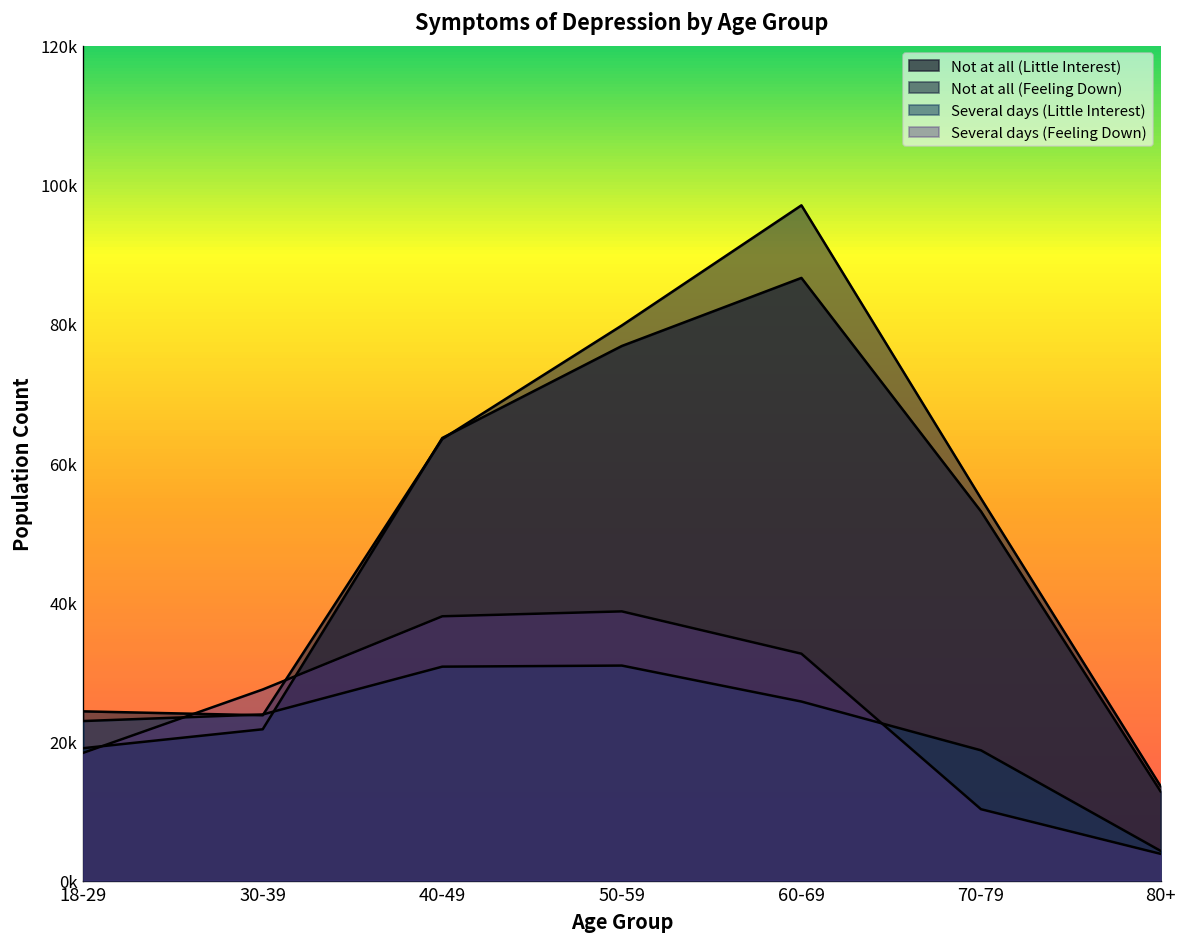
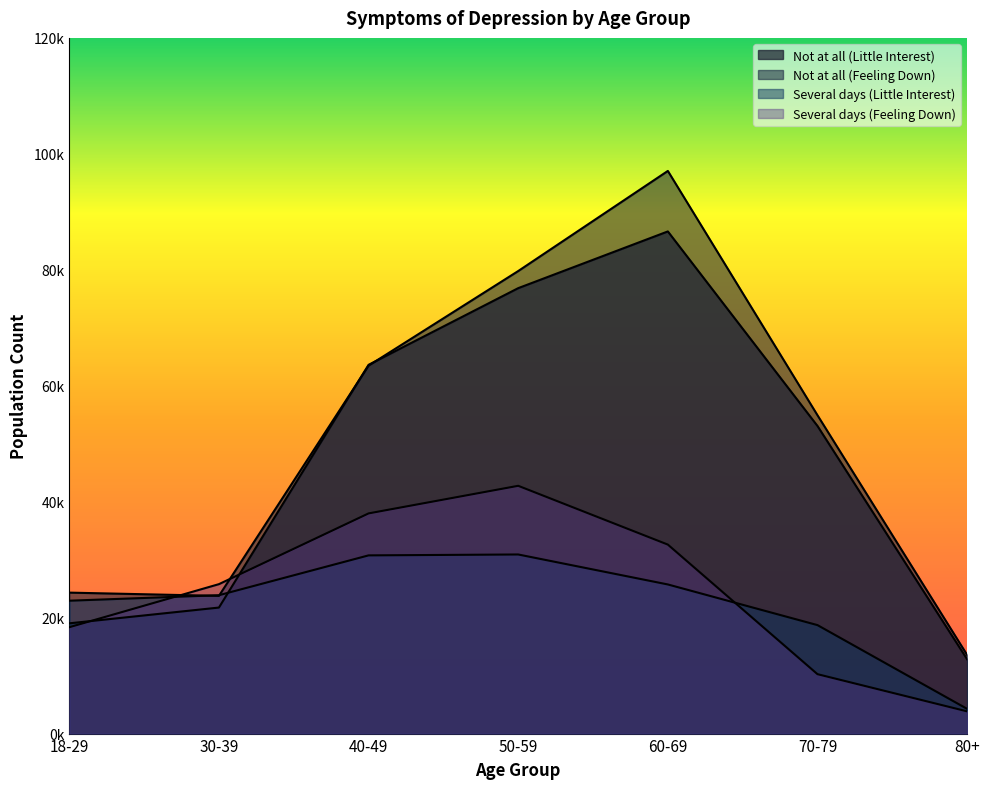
Several days (Feeling Down), 30-39: 27000 -> 26000
Several days (Feeling Down), 50-59: 39000 -> 43000
